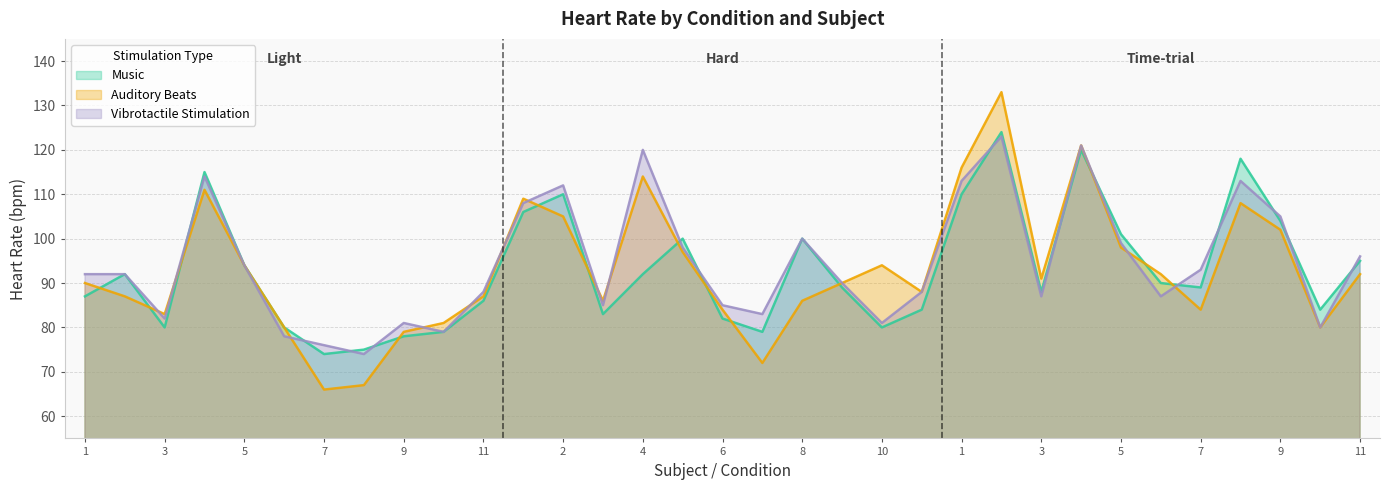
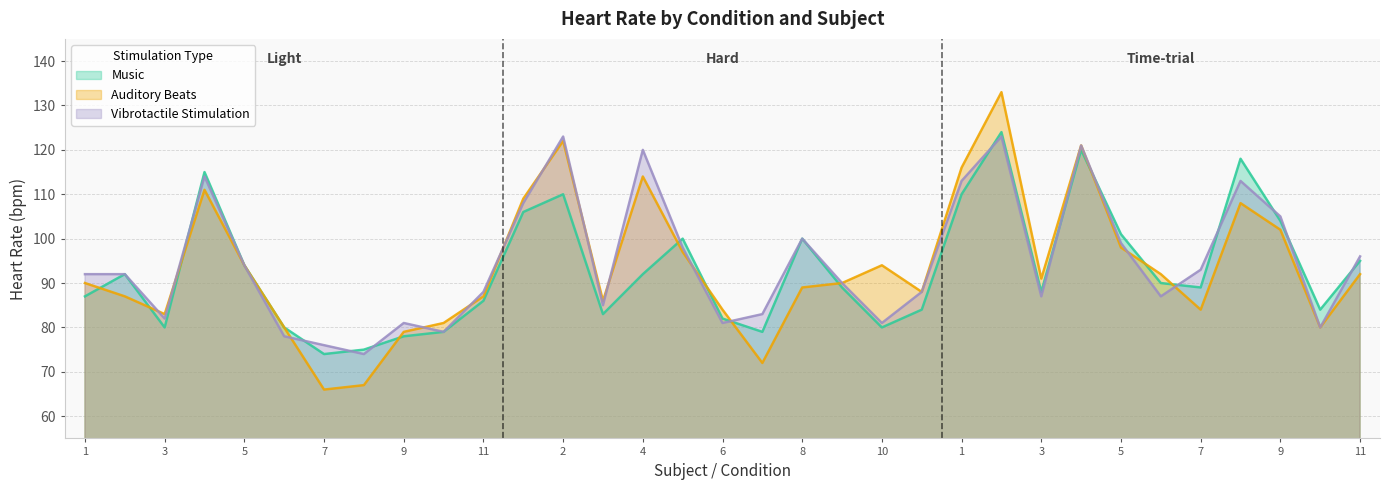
Auditory Beats, 2: 105 -> 122
Vibrotactile Stimulation, 2: 112 -> 123
Vibrotactile Stimulation, 6: 85 -> 81
Auditory Beats, 8: 86 -> 89
